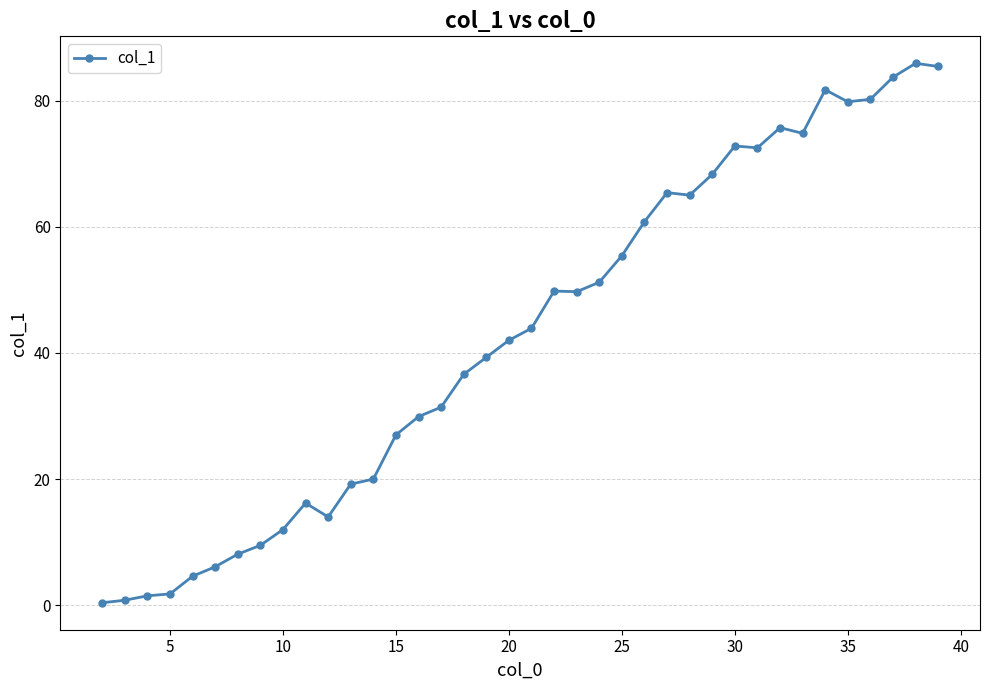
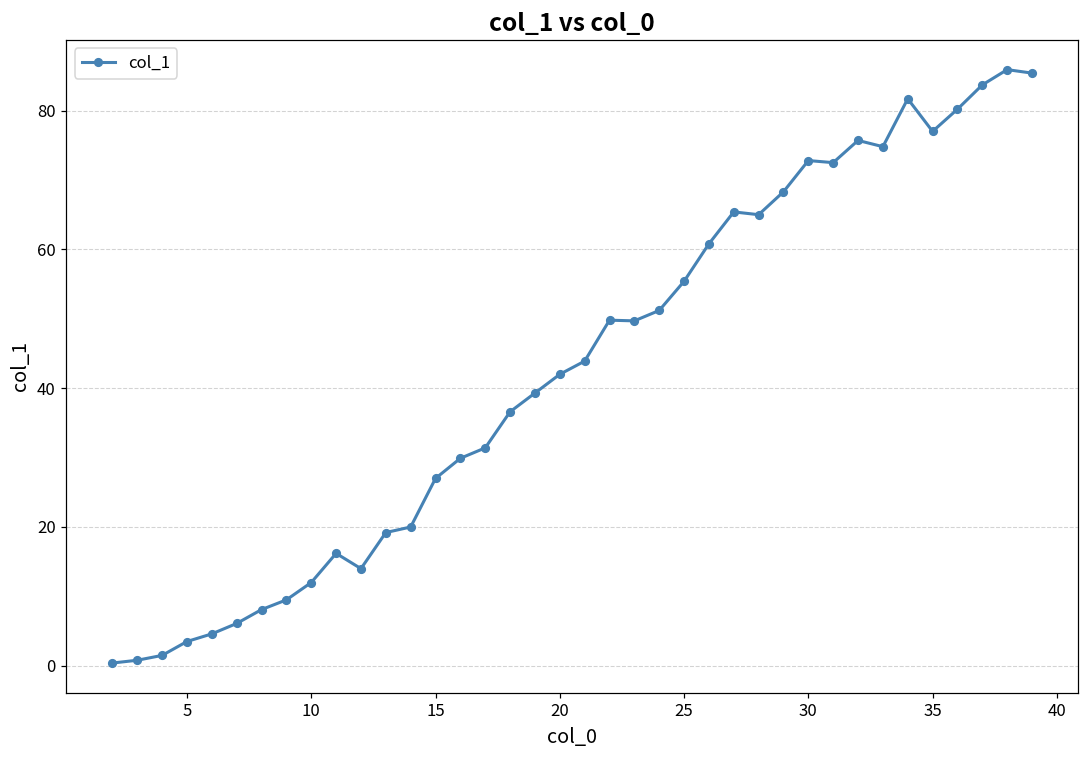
5: 2 -> 4
35: 80 -> 77
